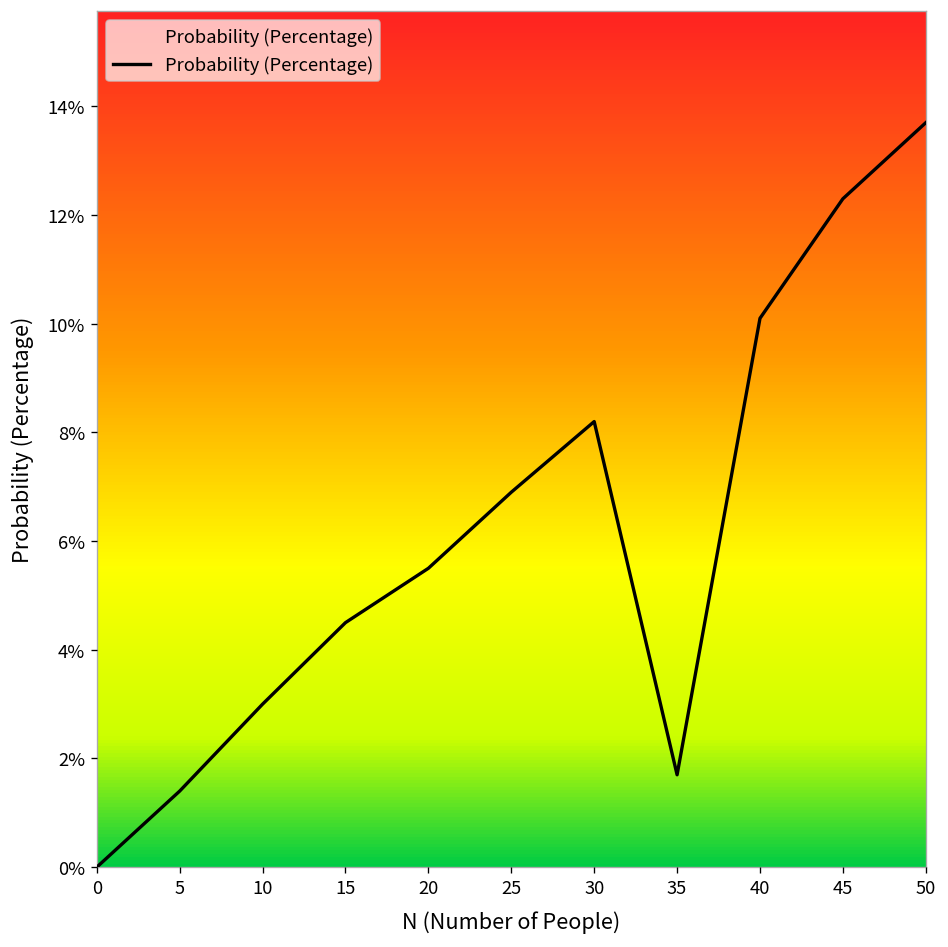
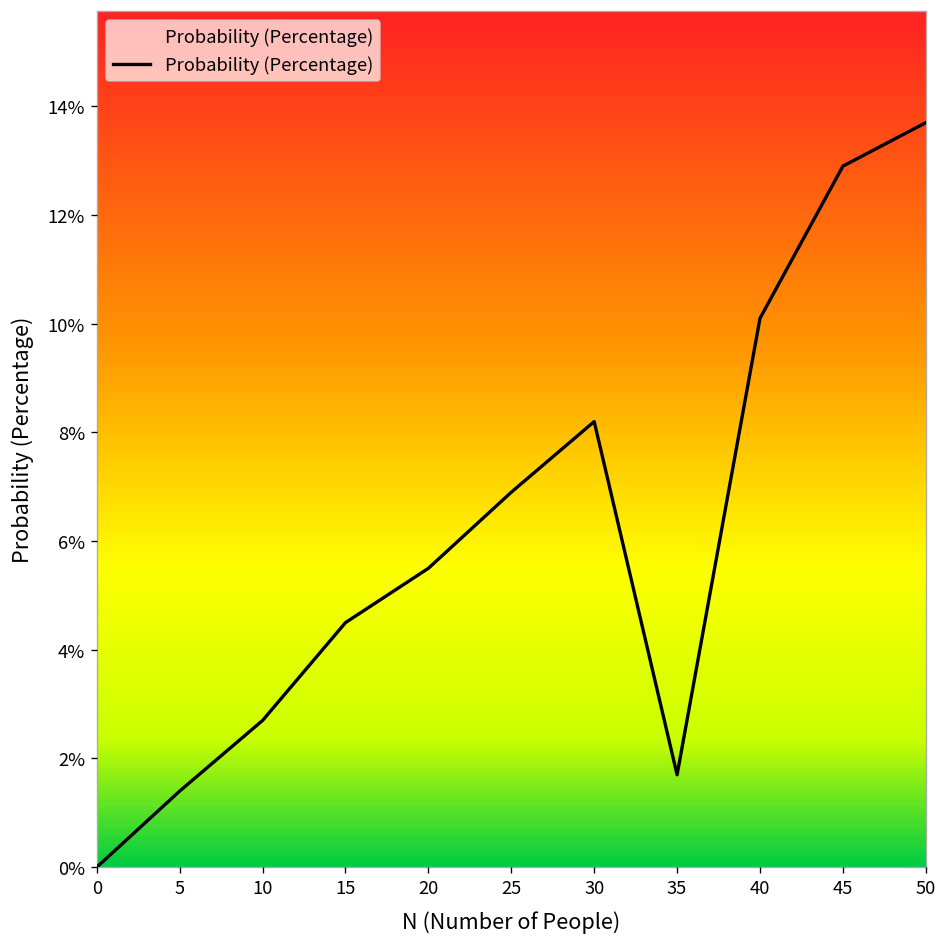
10: 3.0% -> 2.7%
45: 12.3% -> 12.9%
